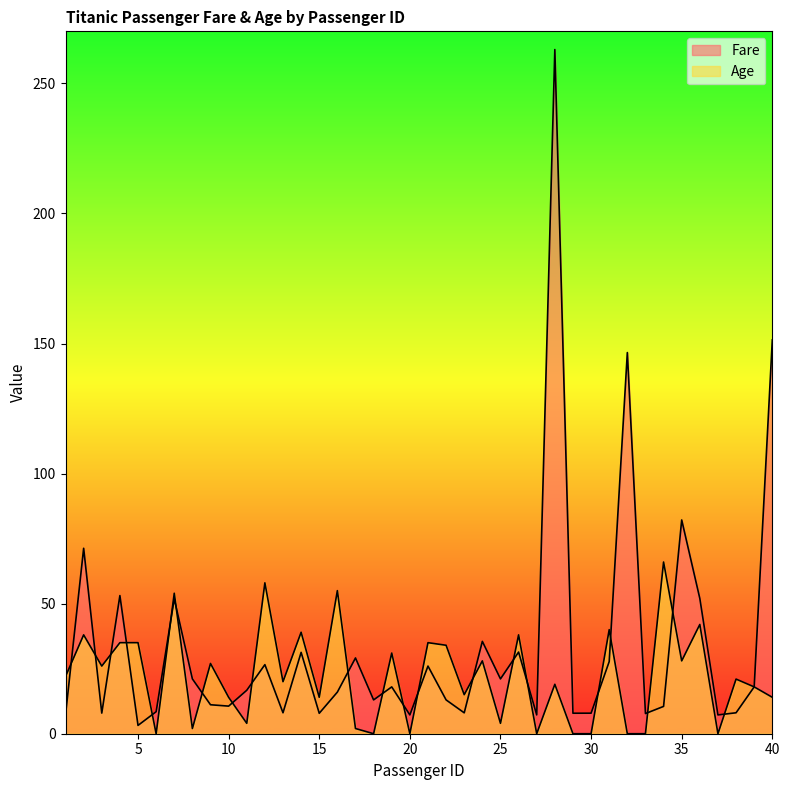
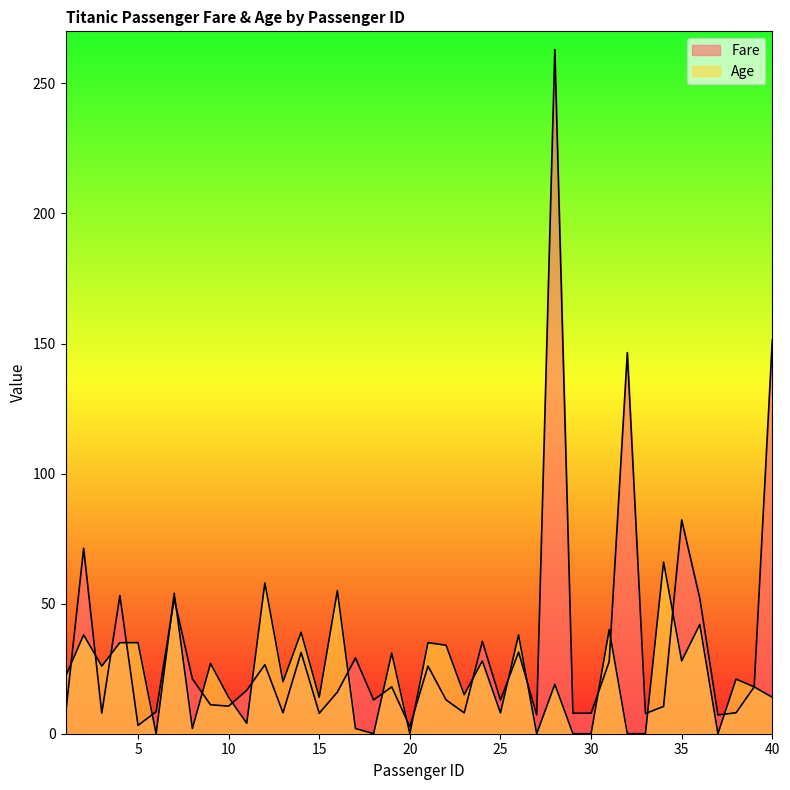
Fare, 20: 7 -> 3
Fare, 25: 21 -> 13
Age, 25: 4 -> 8
